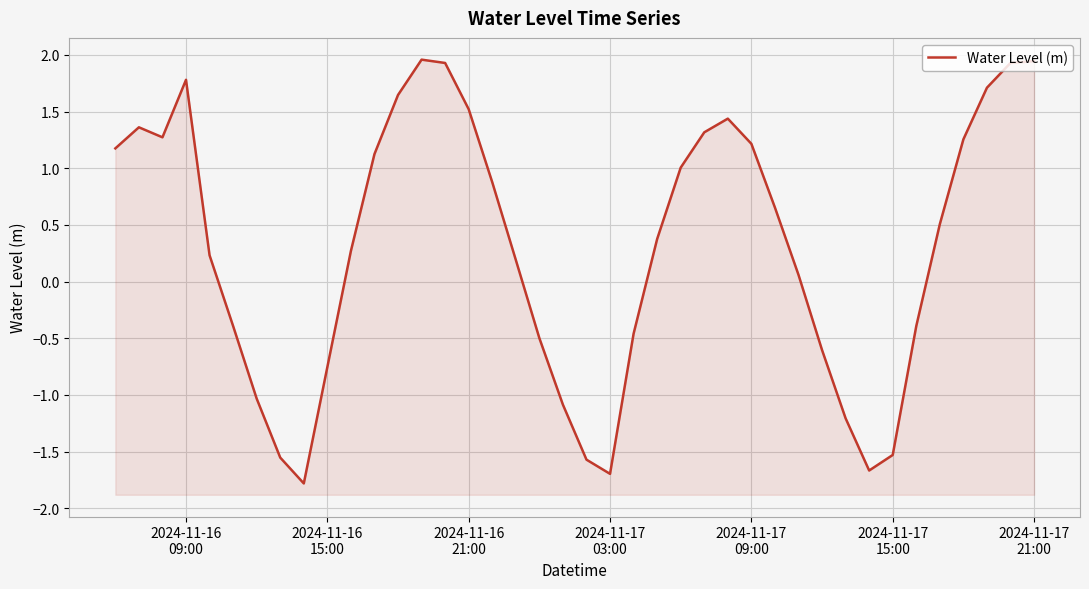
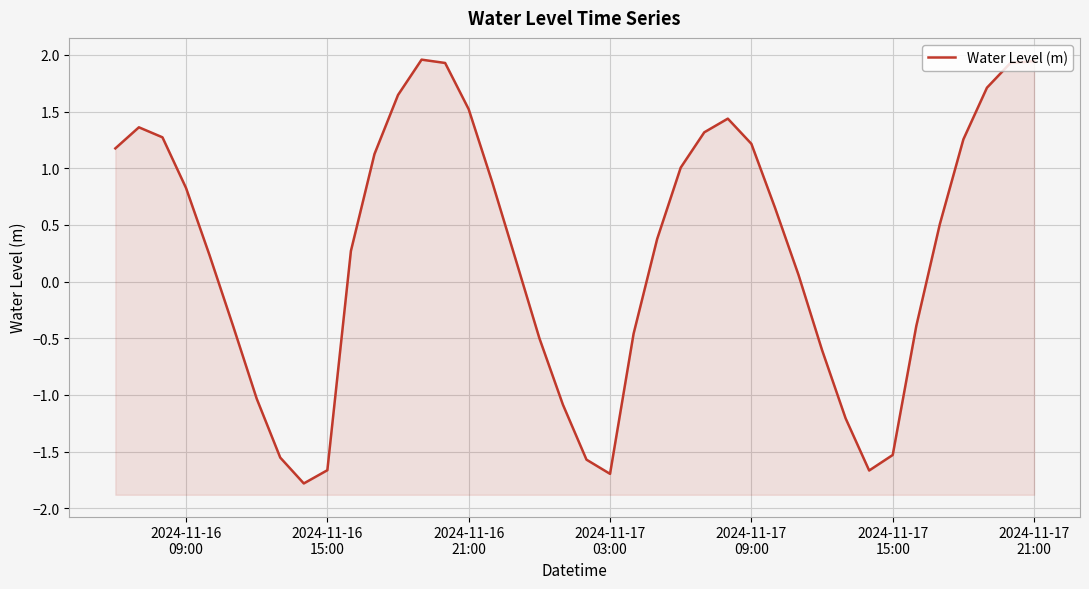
2024-11-16 09:00: 1.78 -> 0.83
2024-11-16 15:00: -0.75 -> -1.66
